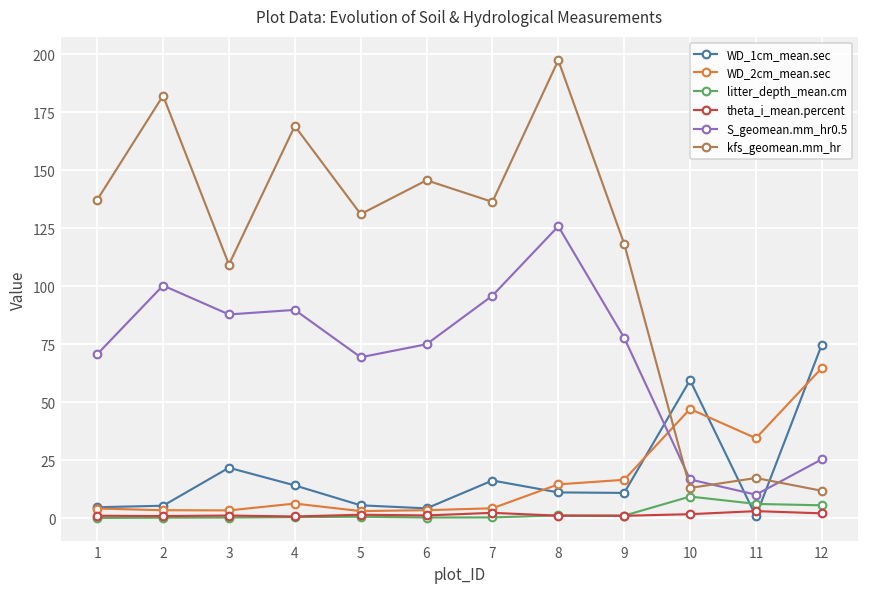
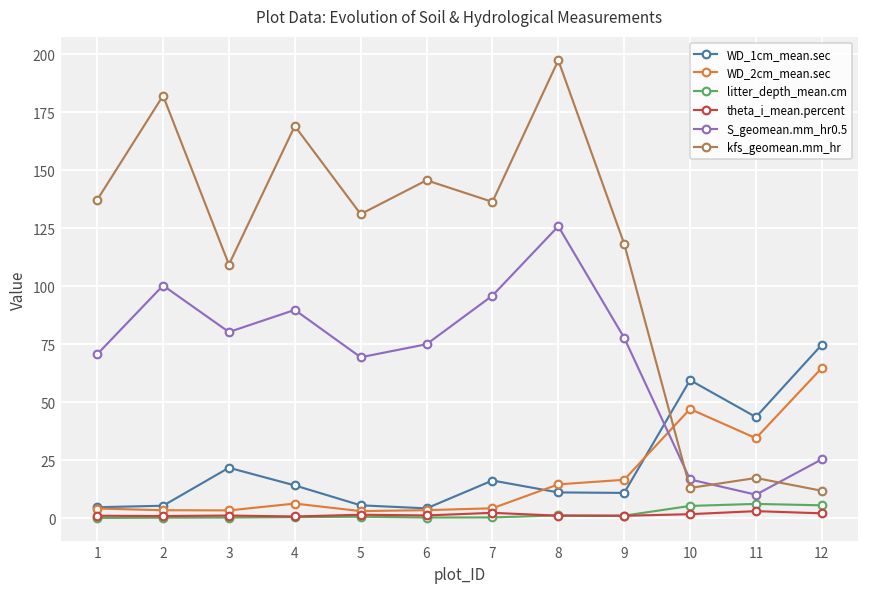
S_geomean.mm_hr0.5, 3: 88 -> 80
litter_depth_mean.cm, 10: 9 -> 5
WD_1cm_mean.sec, 11: 1 -> 44
